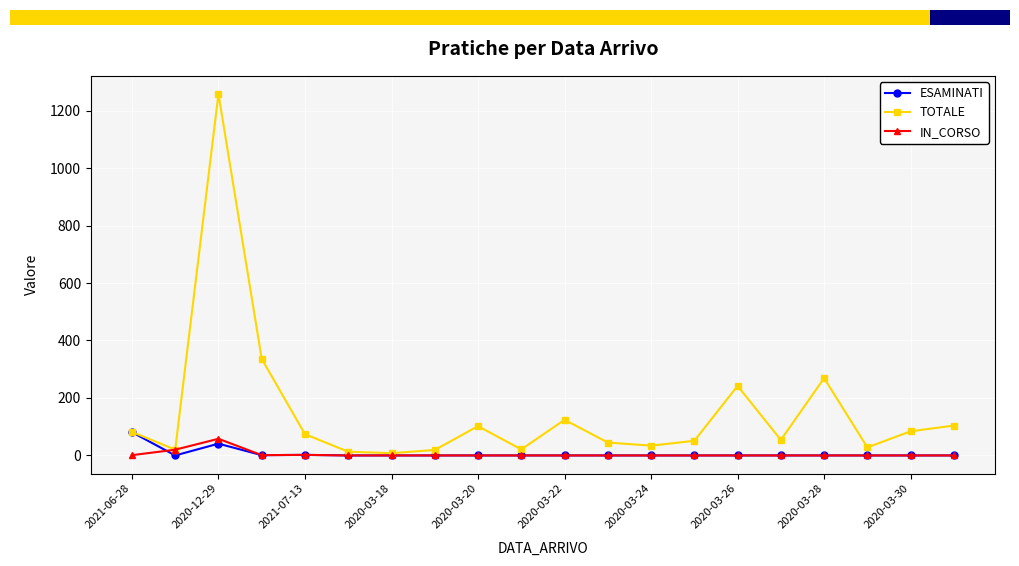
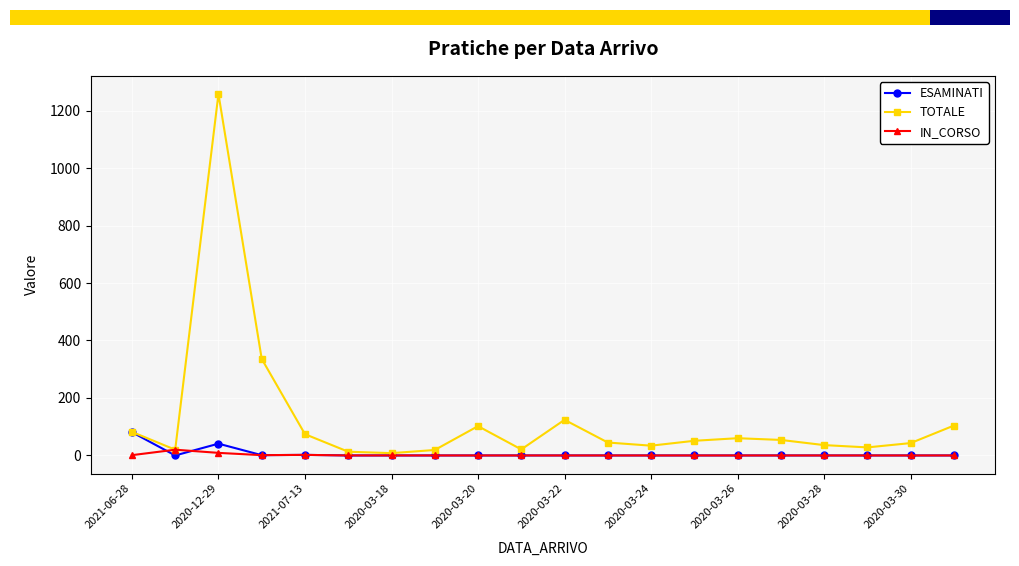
IN_CORSO, 2020-12-29: 60 -> 10
TOTALE, 2020-03-26: 240 -> 60
TOTALE, 2020-03-28: 270 -> 40
TOTALE, 2020-03-30: 80 -> 40
